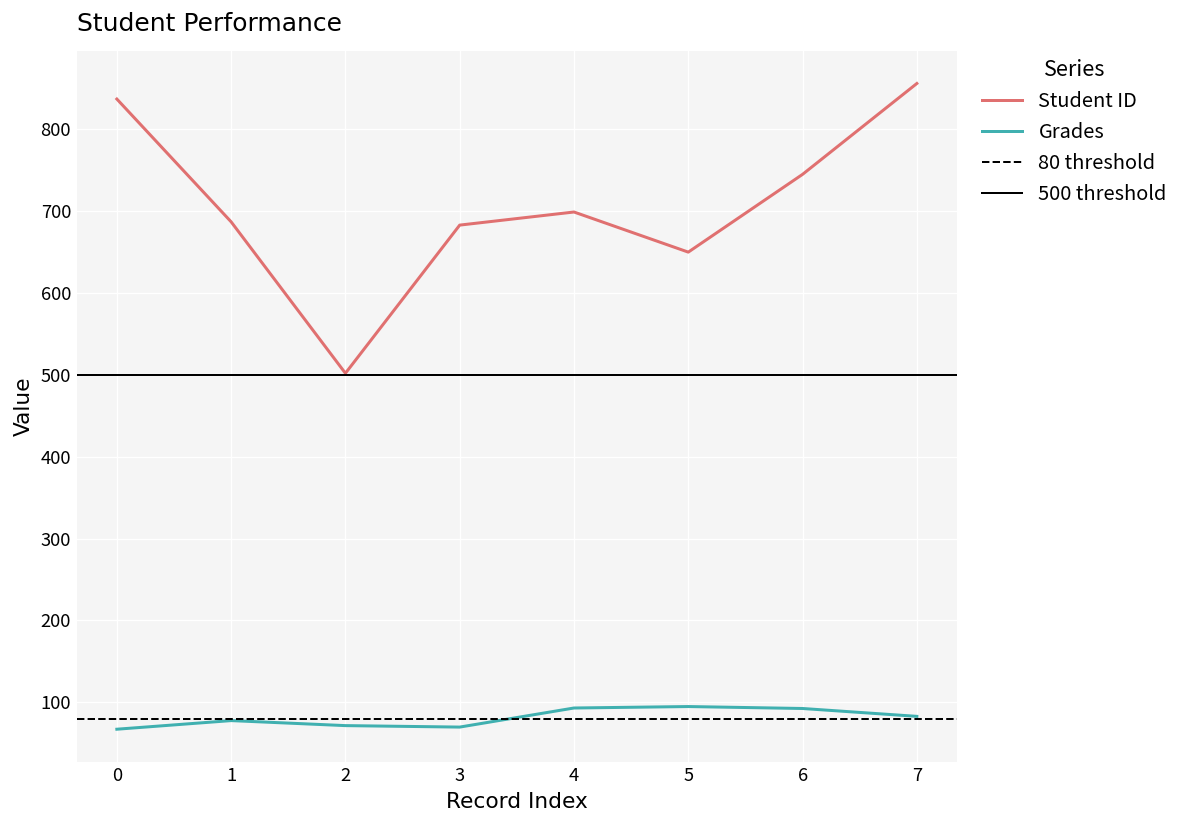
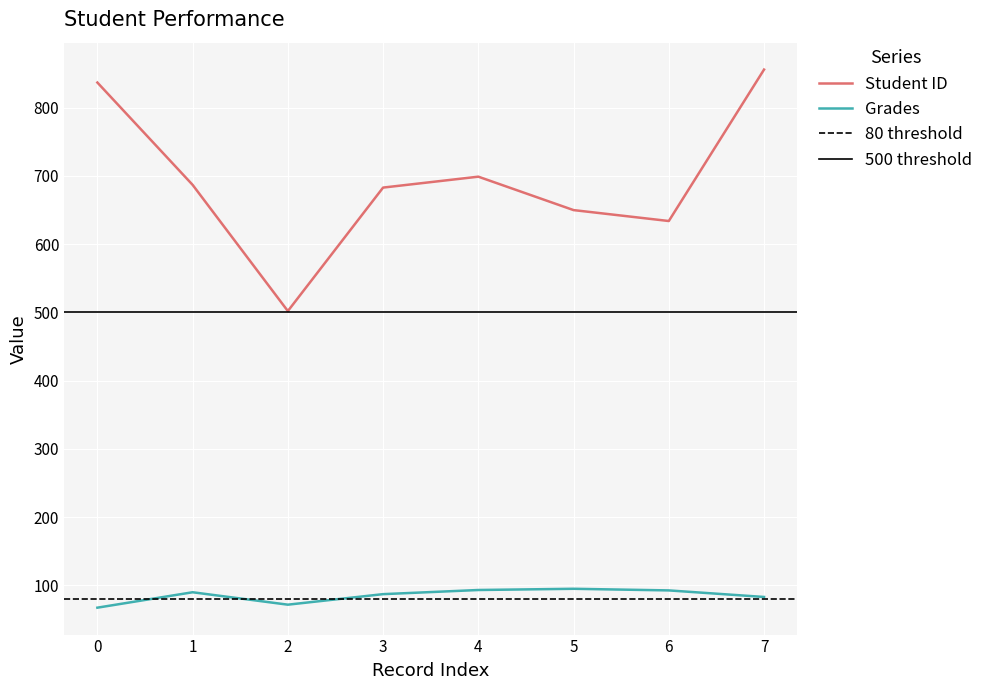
Grades, 1: 80 -> 90
Grades, 3: 70 -> 90
Student ID, 6: 750 -> 630
